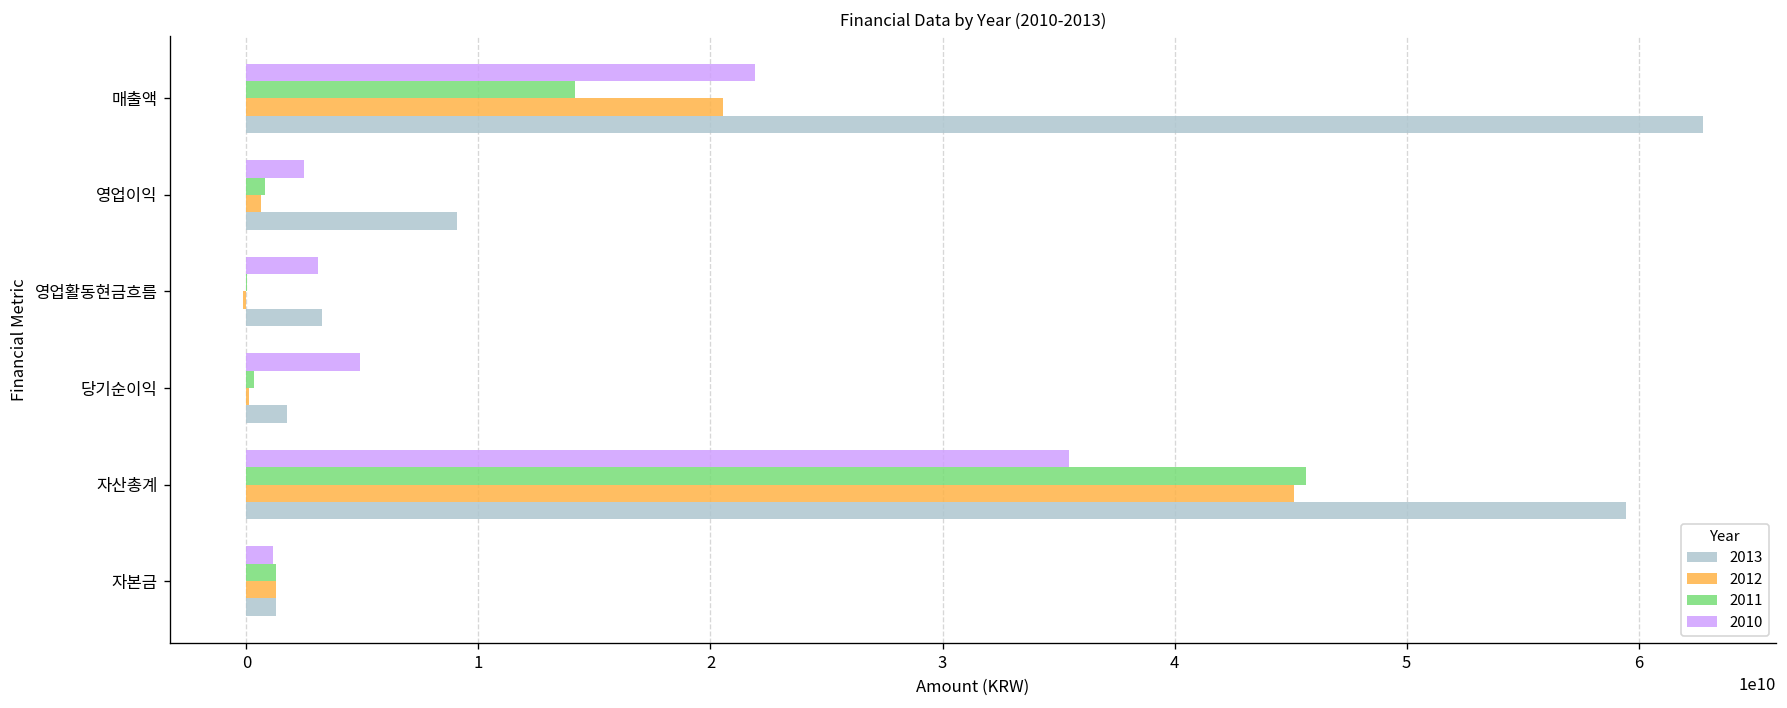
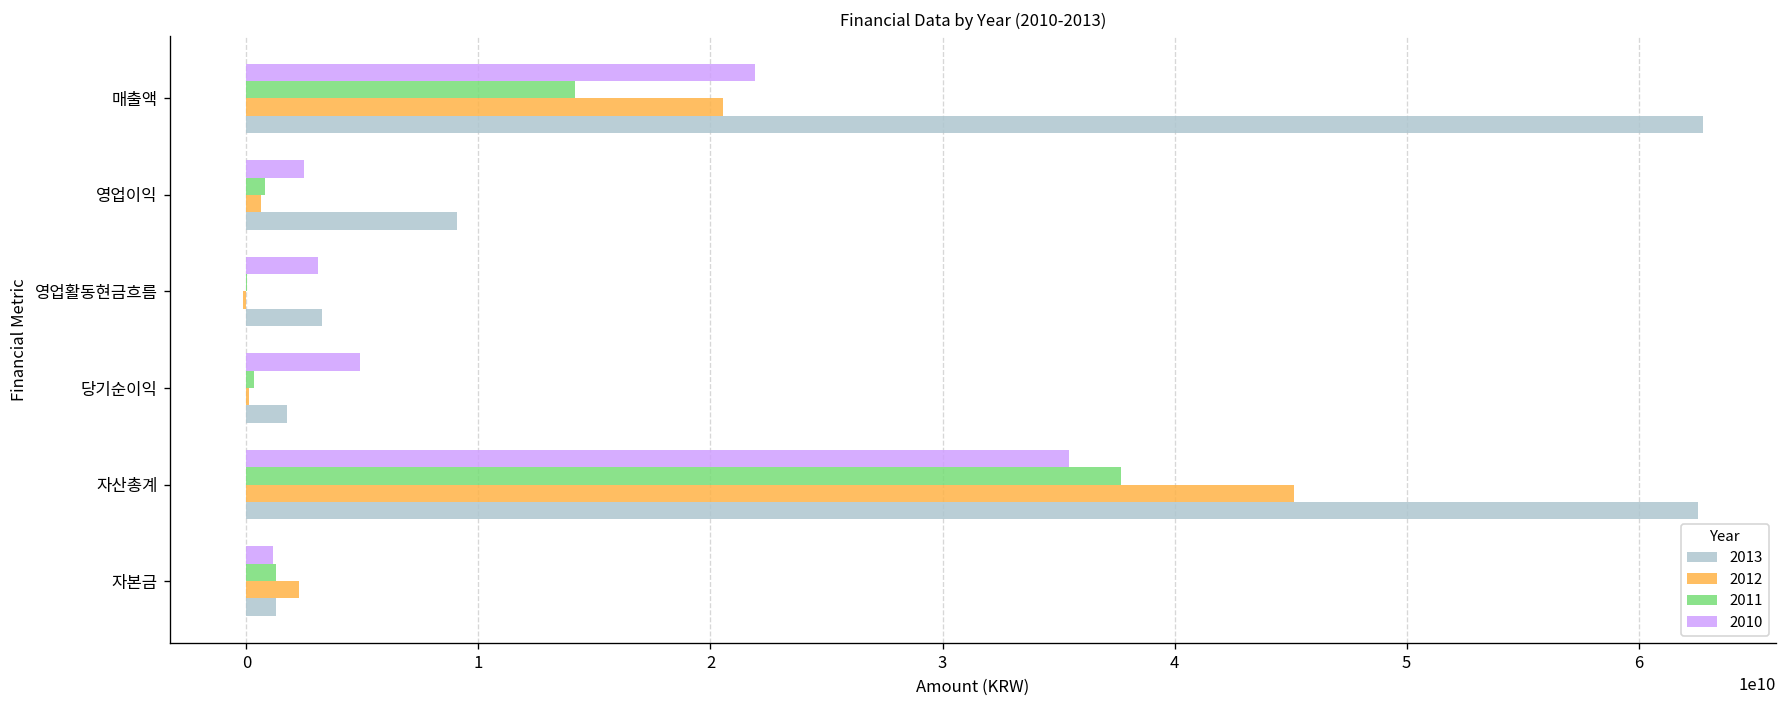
2011, 자산총계: 45600000000 -> 37700000000
2013, 자산총계: 59400000000 -> 62600000000
2012, 자본금: 1300000000 -> 2300000000
